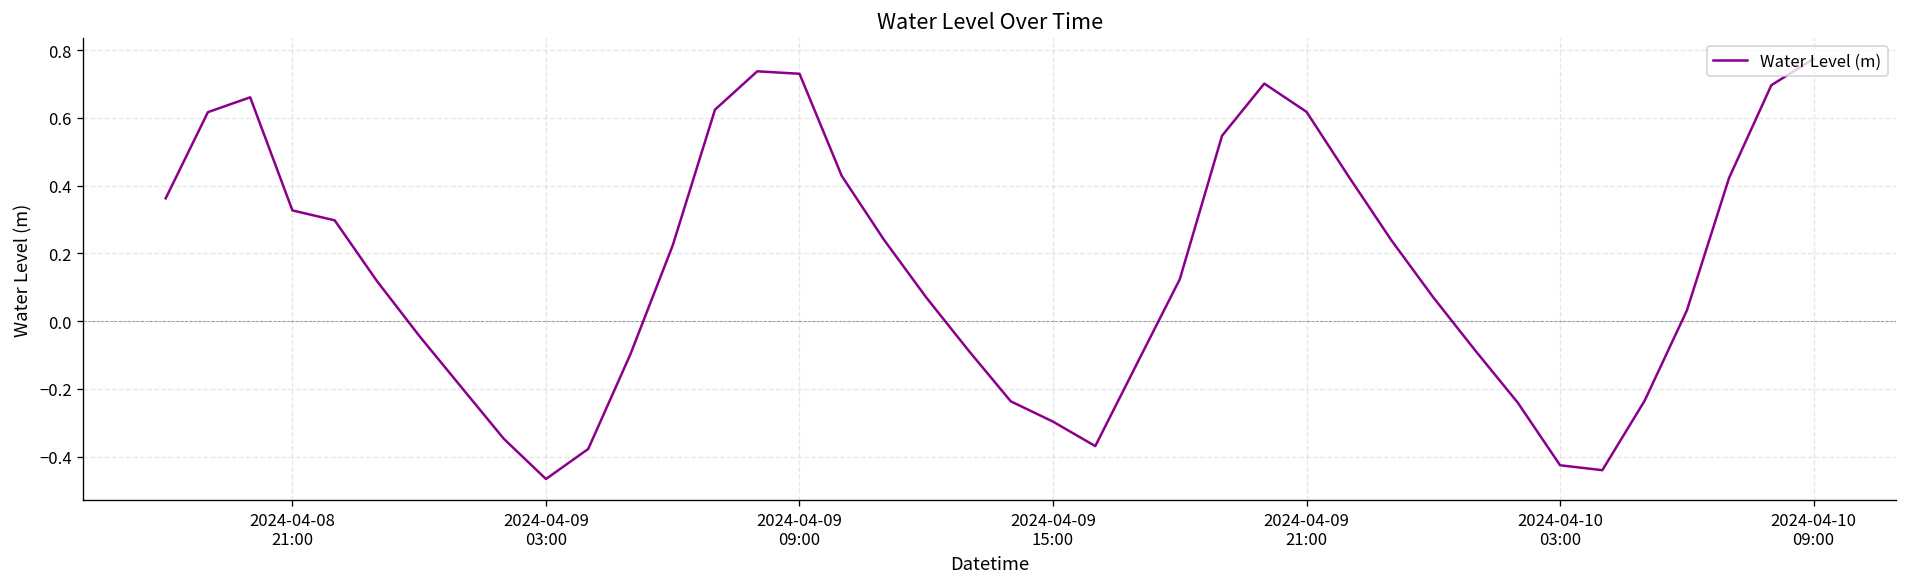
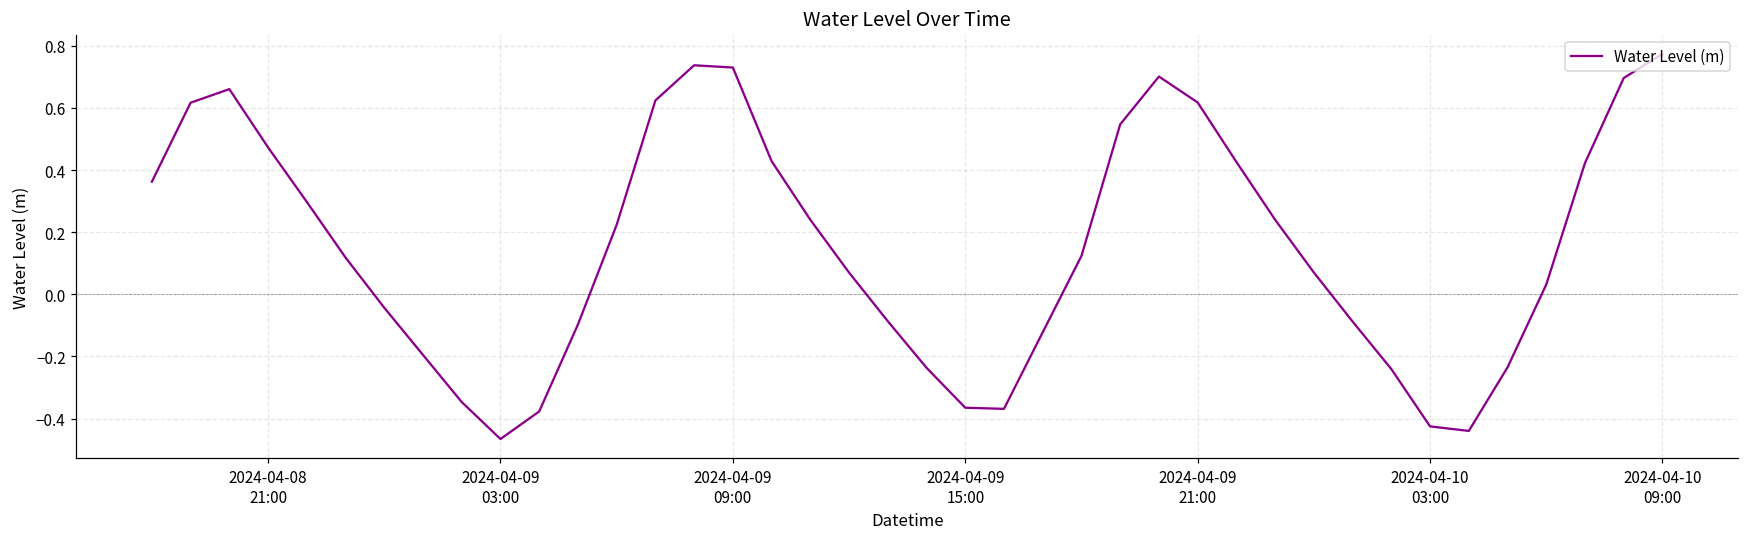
2024-04-08 21:00: 0.33 -> 0.47
2024-04-09 15:00: -0.30 -> -0.37
